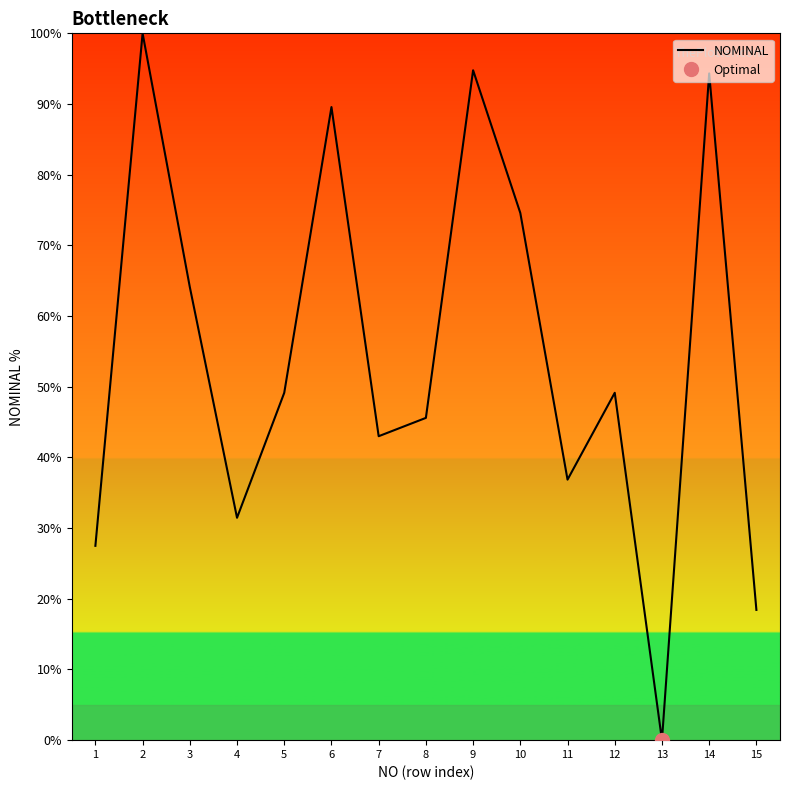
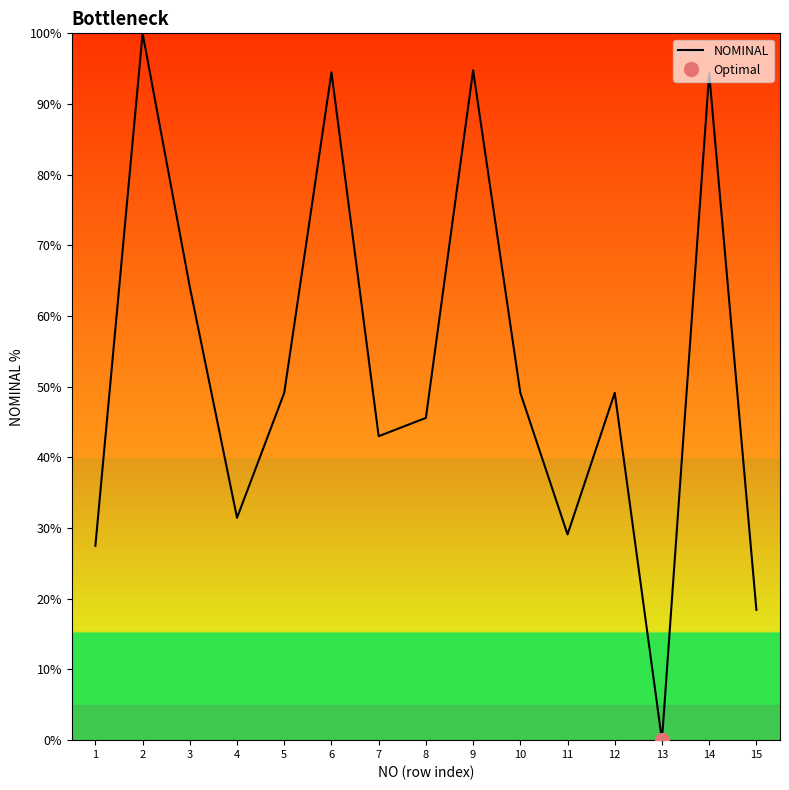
NOMINAL, 6: 90% -> 94%
NOMINAL, 10: 75% -> 49%
NOMINAL, 11: 37% -> 29%
